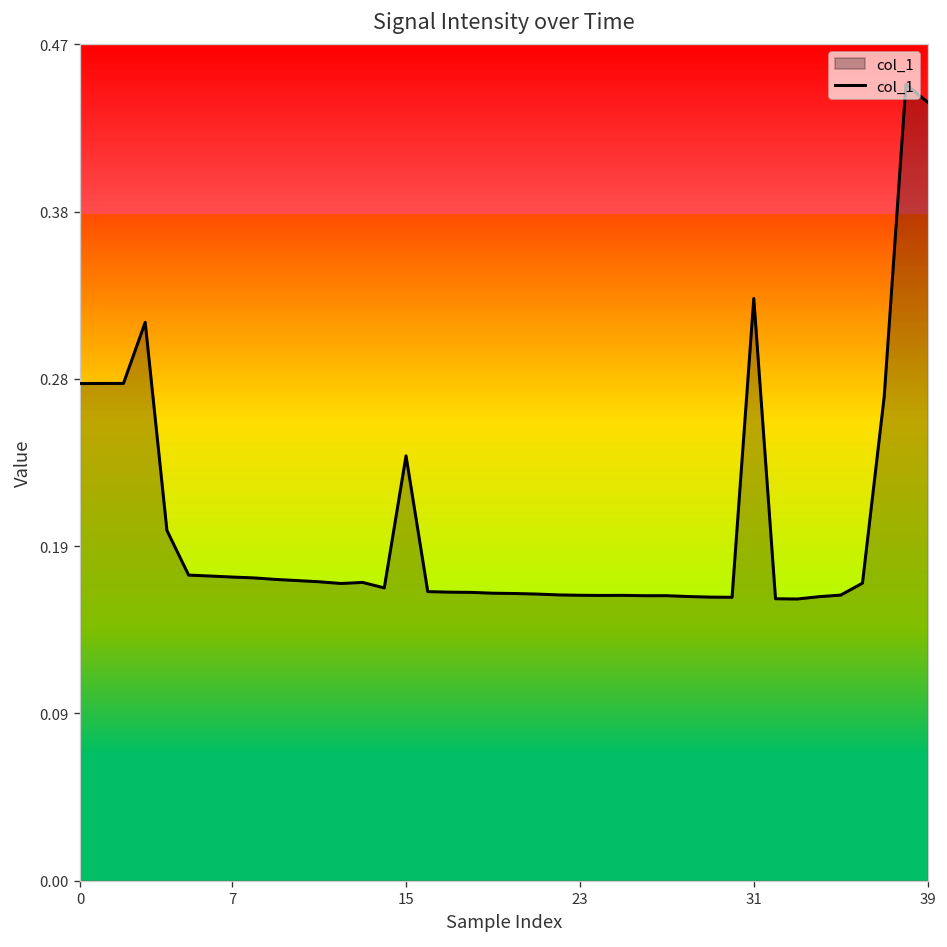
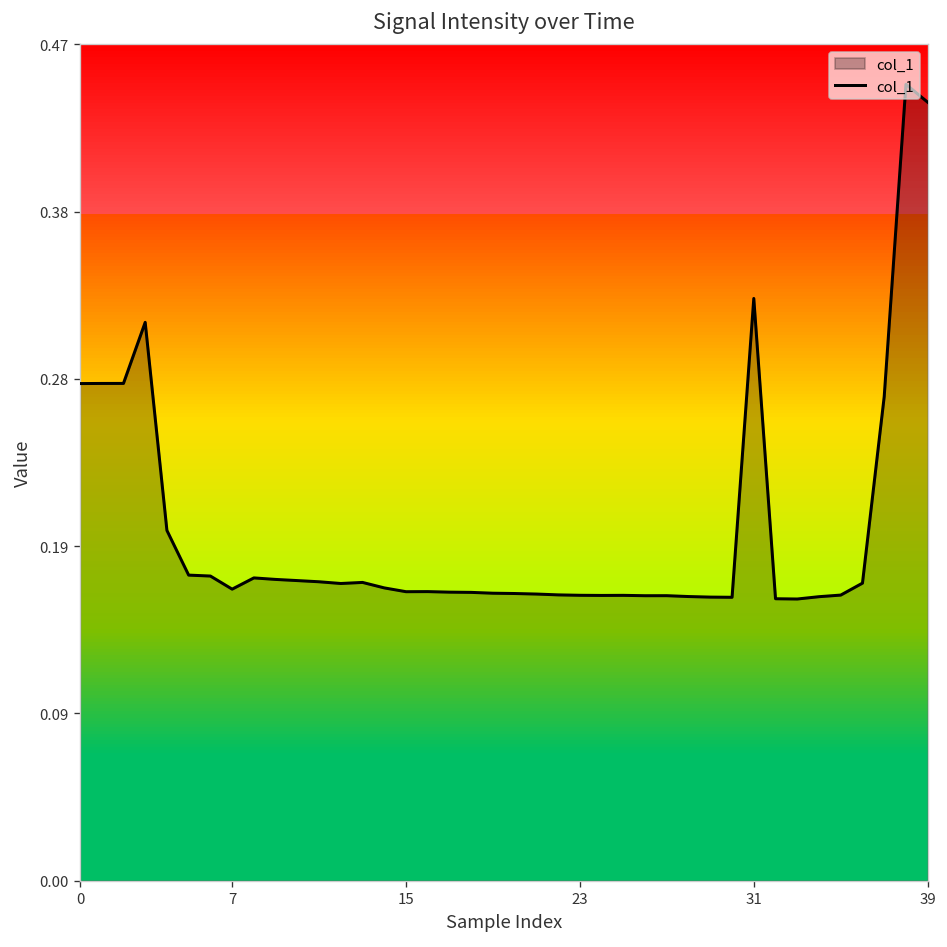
7: 0.170 -> 0.163
15: 0.238 -> 0.162
